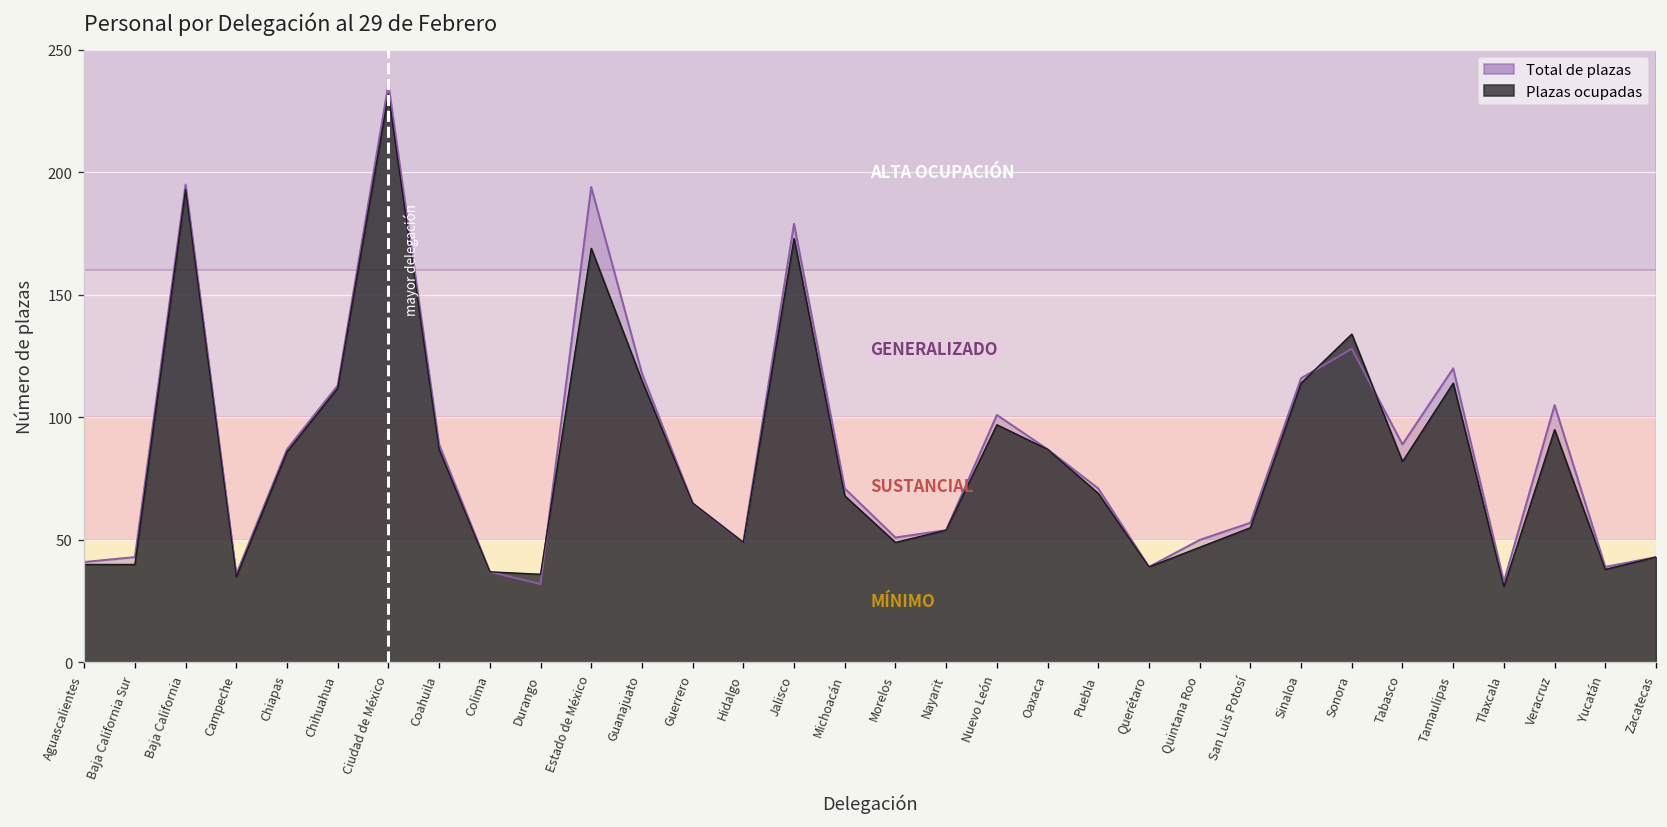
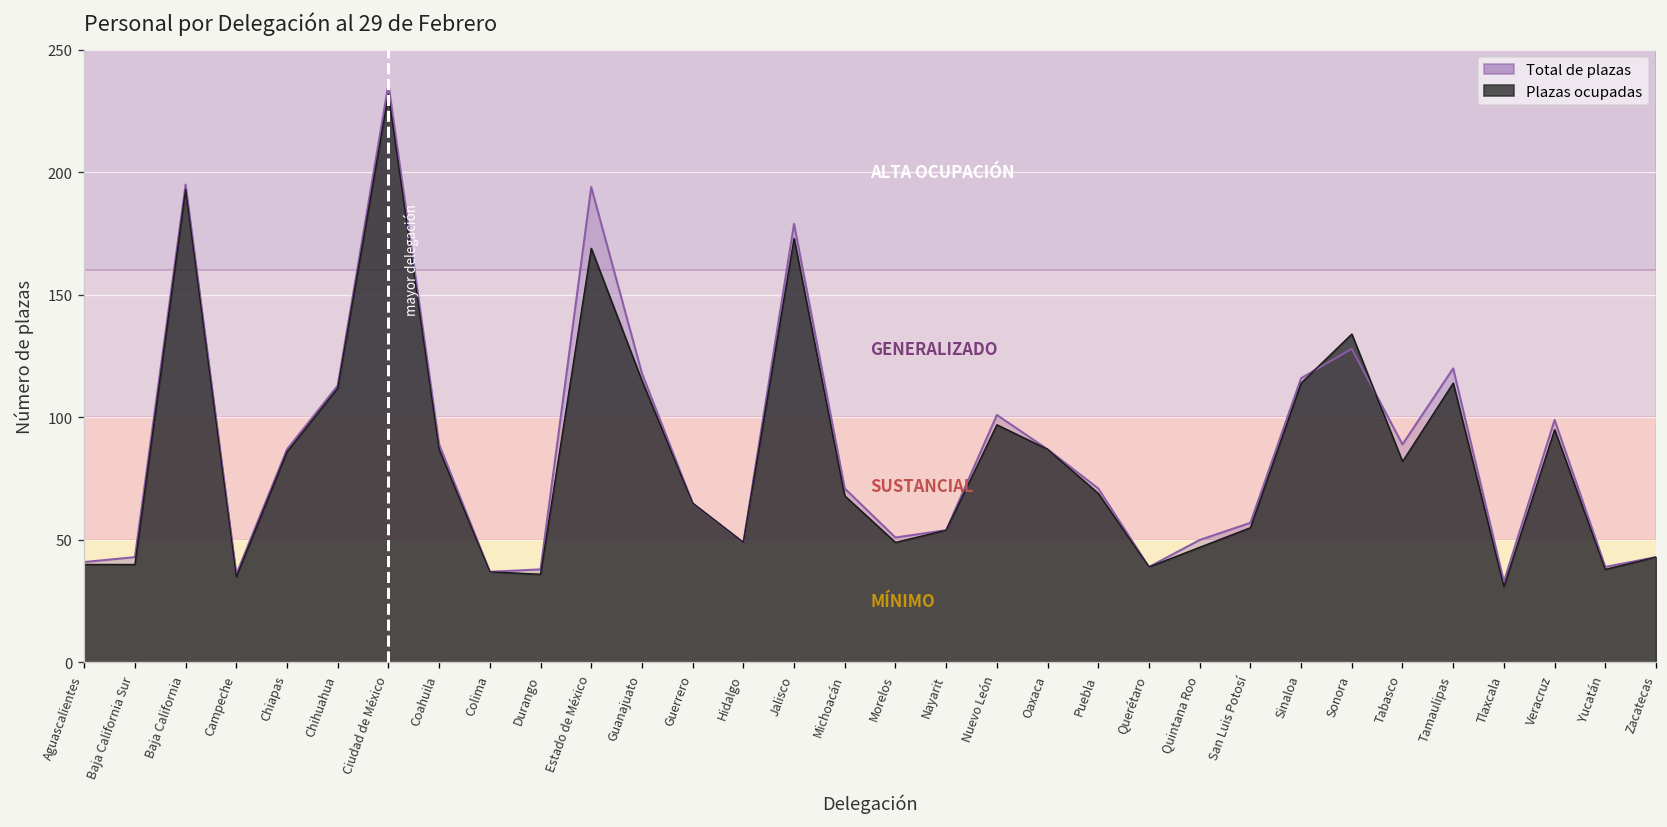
Total de plazas, Durango: 32 -> 38
Total de plazas, Veracruz: 105 -> 99
